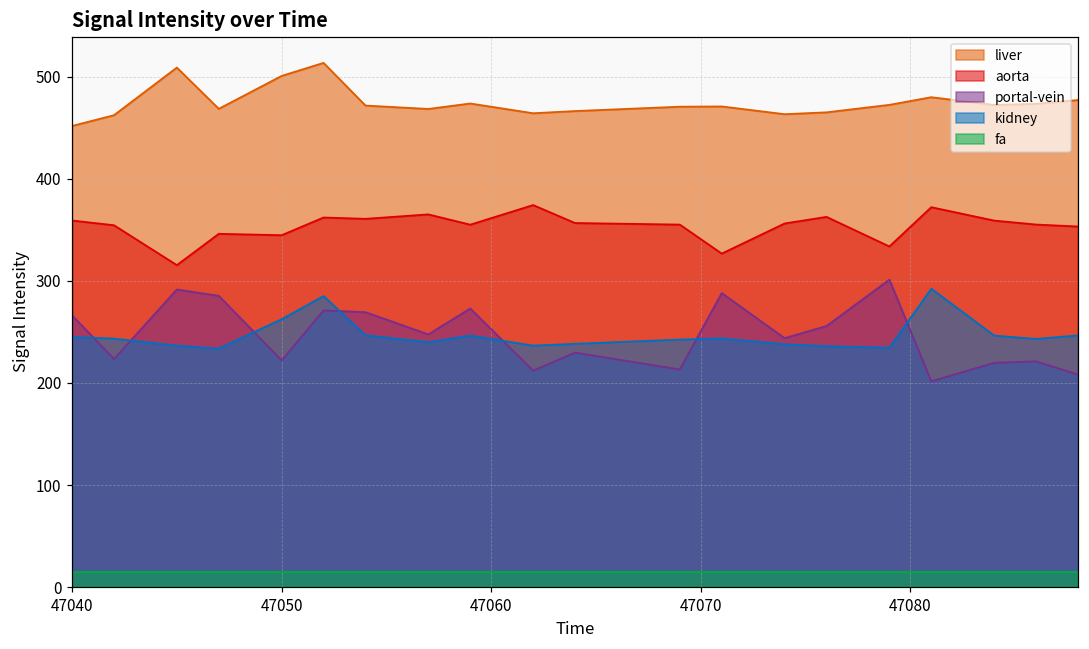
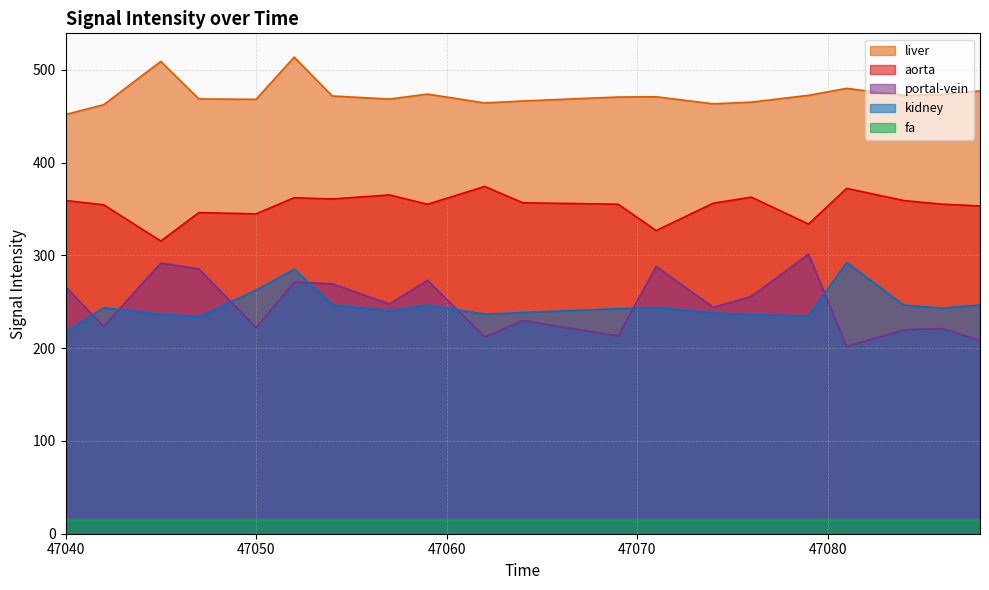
kidney, 47040: 250 -> 220
liver, 47050: 500 -> 470
